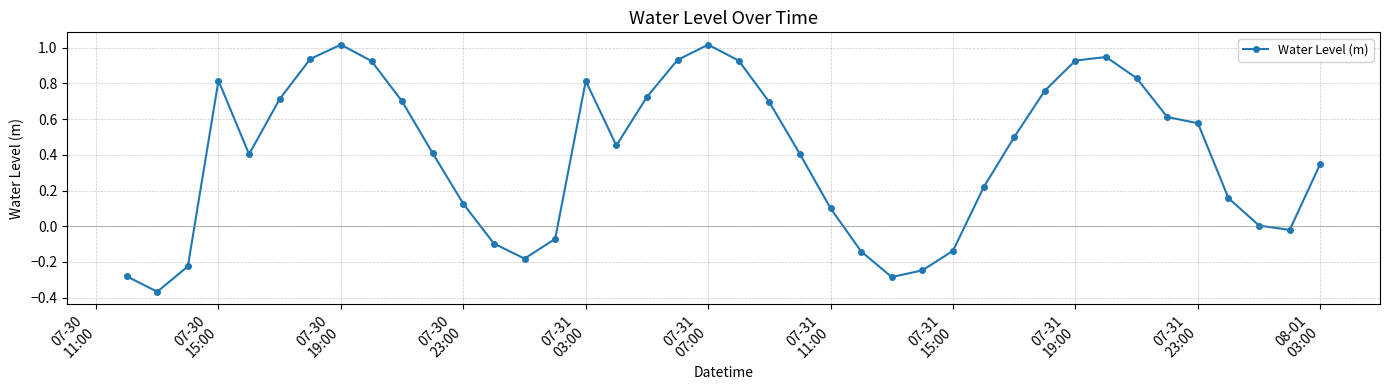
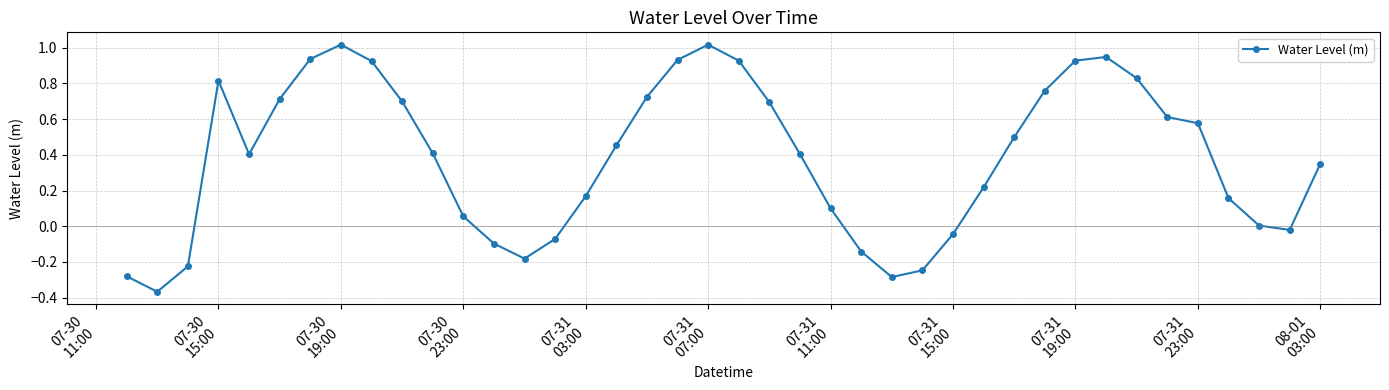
07-30 23:00: 0.13 -> 0.06
07-31 03:00: 0.81 -> 0.17
07-31 15:00: -0.14 -> -0.04
